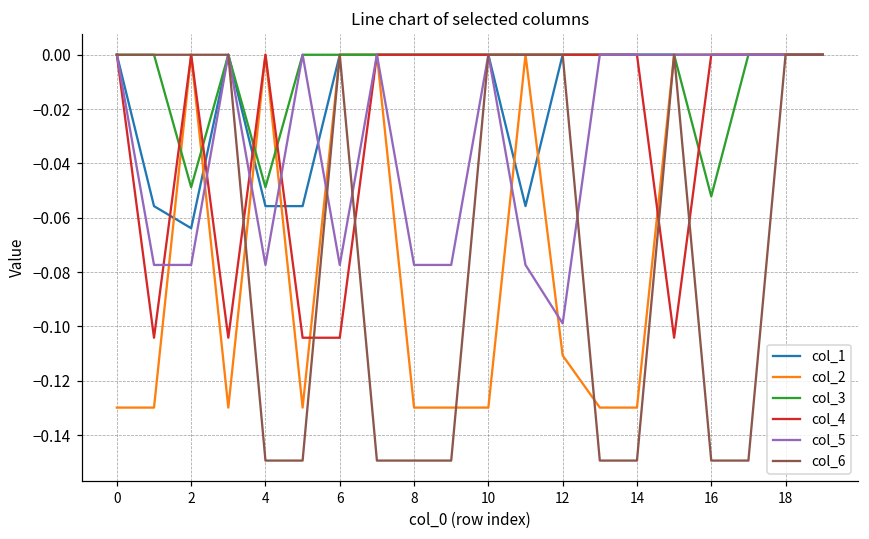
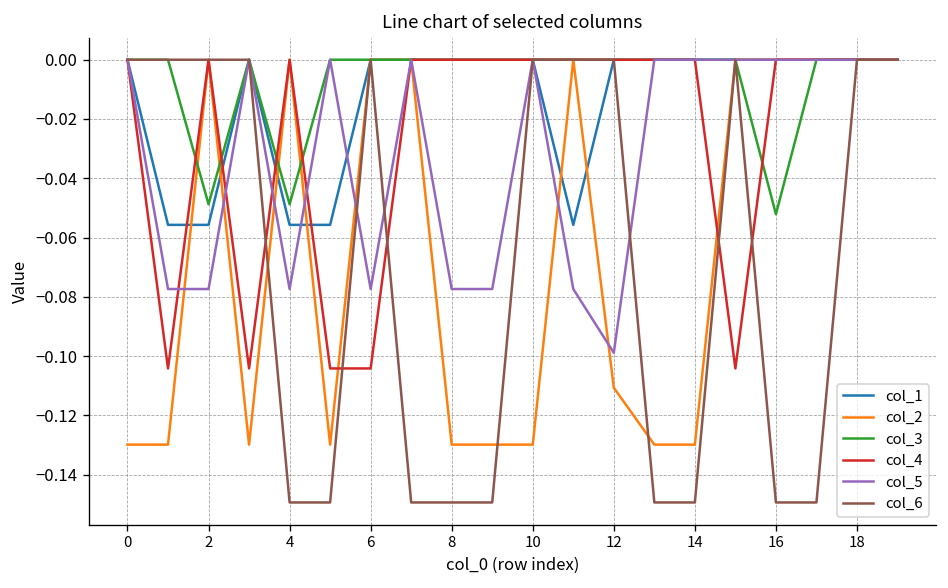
col_1, 2: -0.064 -> -0.056
